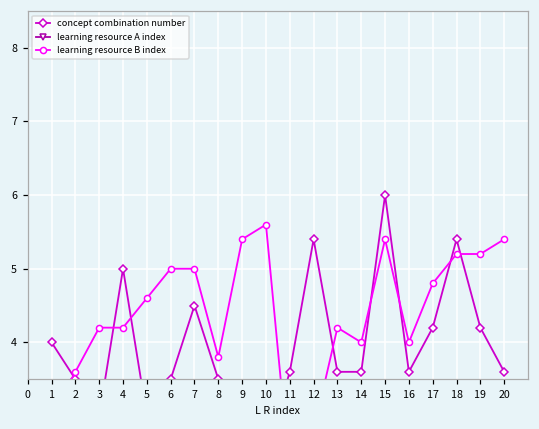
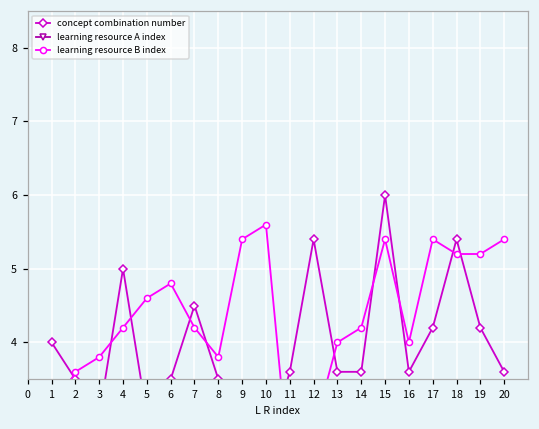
learning resource B index, 3: 4.2 -> 3.8
learning resource B index, 6: 5.0 -> 4.8
learning resource B index, 7: 5.0 -> 4.2
learning resource B index, 13: 4.2 -> 4.0
learning resource B index, 14: 4.0 -> 4.2
learning resource B index, 17: 4.8 -> 5.4
